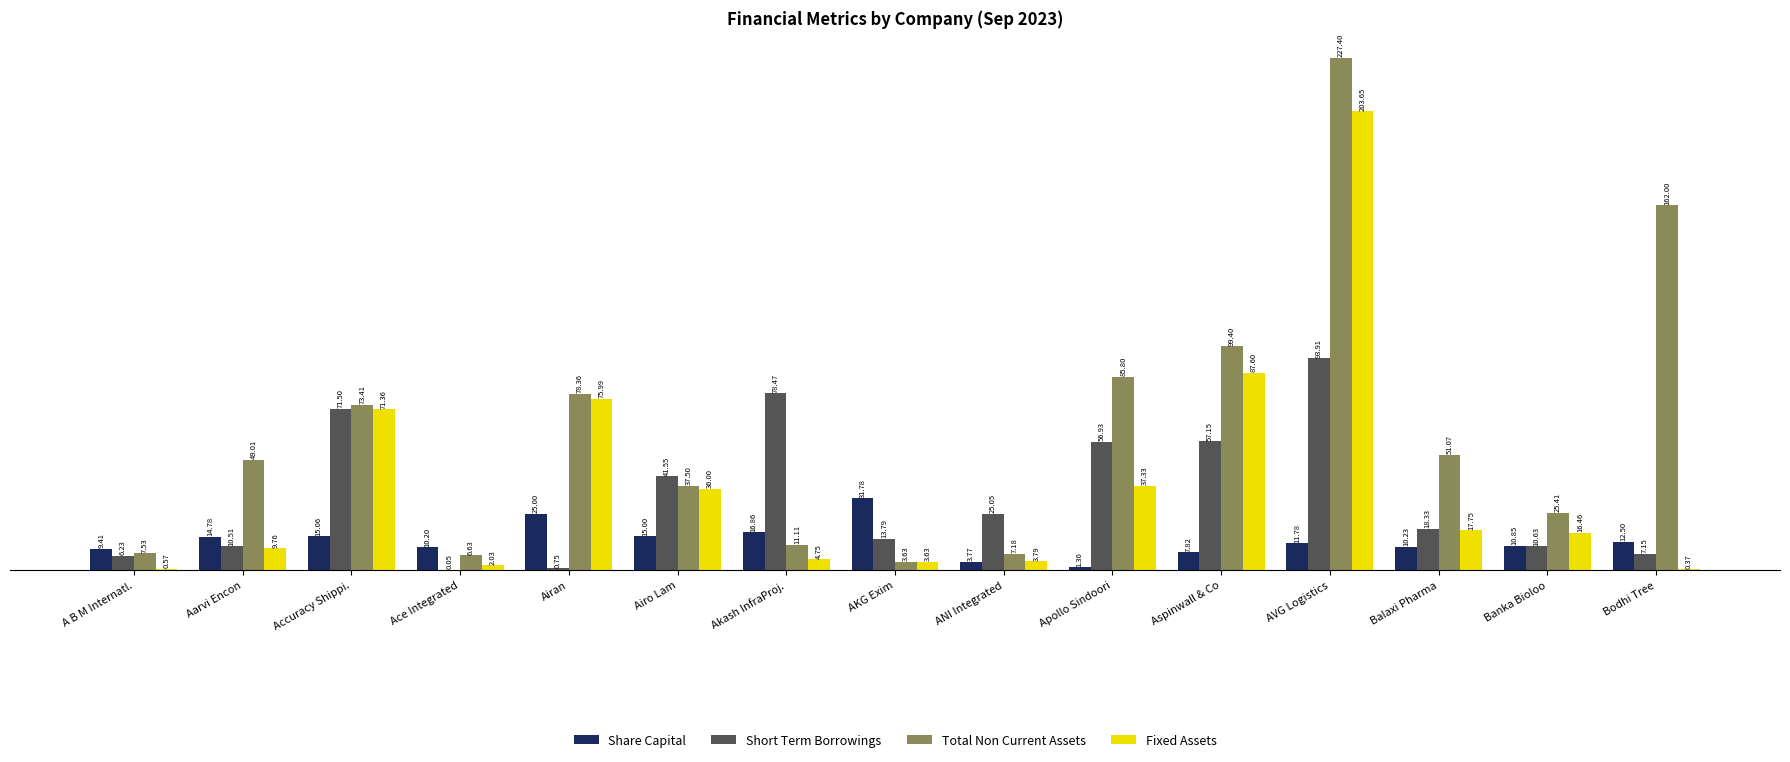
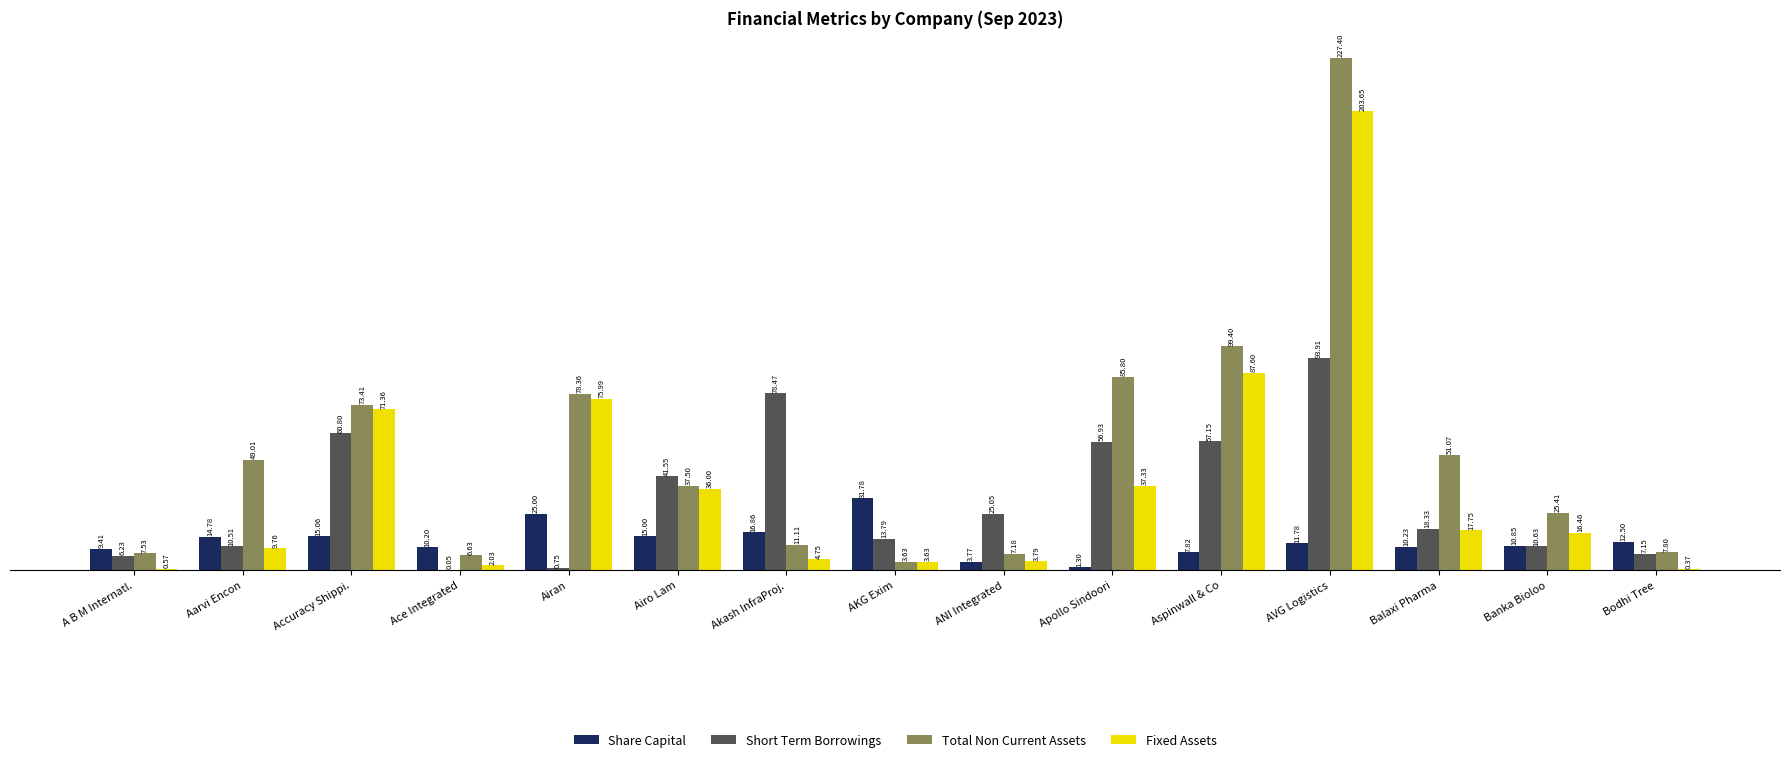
Short Term Borrowings, Accuracy Shippi.: 71.50 -> 60.80
Total Non Current Assets, Bodhi Tree: 162.00 -> 7.80
